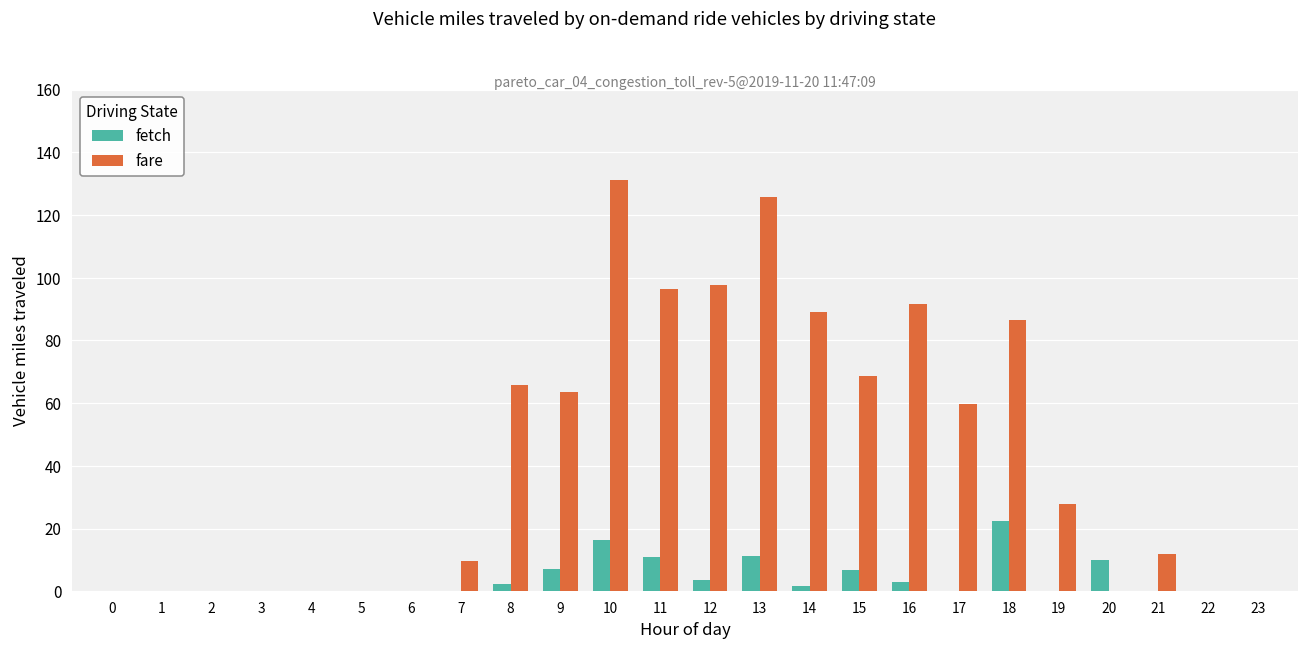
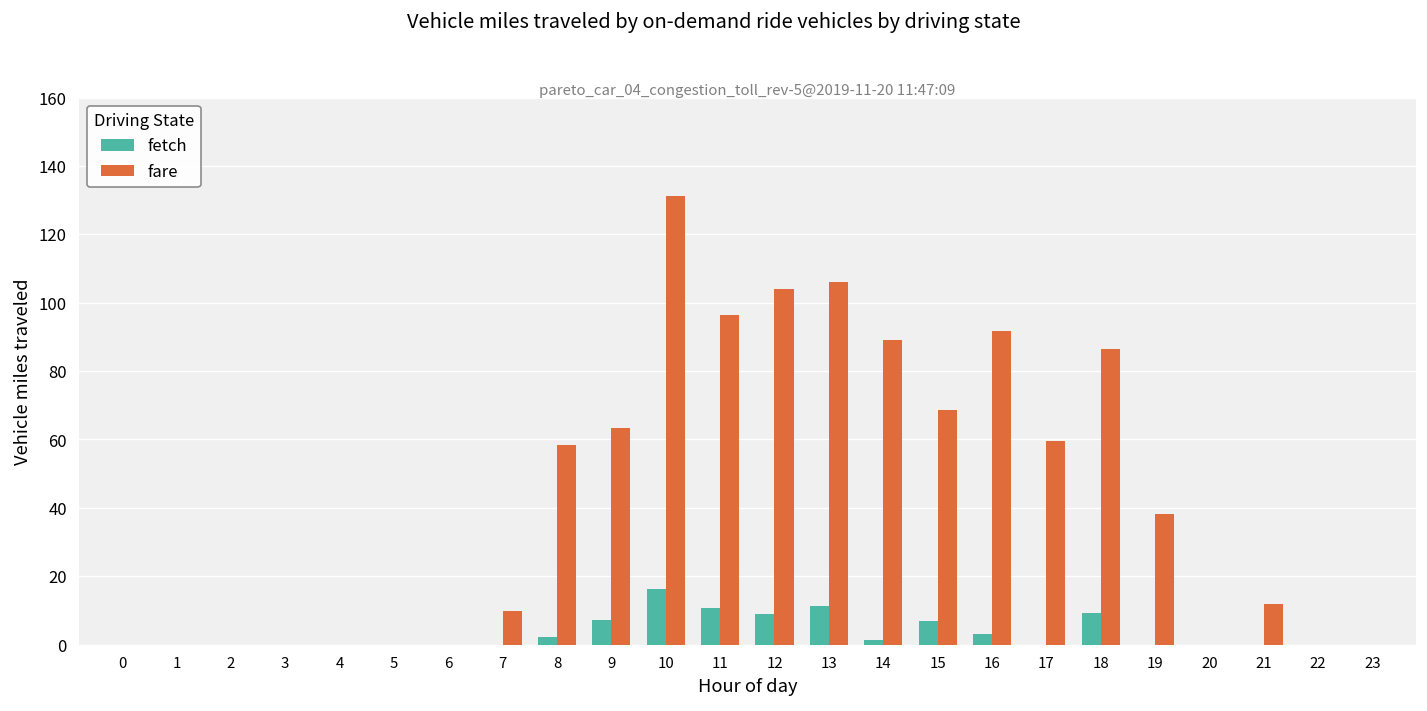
fare, 8: 66 -> 59
fetch, 12: 4 -> 9
fare, 12: 98 -> 104
fare, 13: 126 -> 106
fetch, 18: 22 -> 9
fare, 19: 28 -> 38
fetch, 20: 10 -> 0
